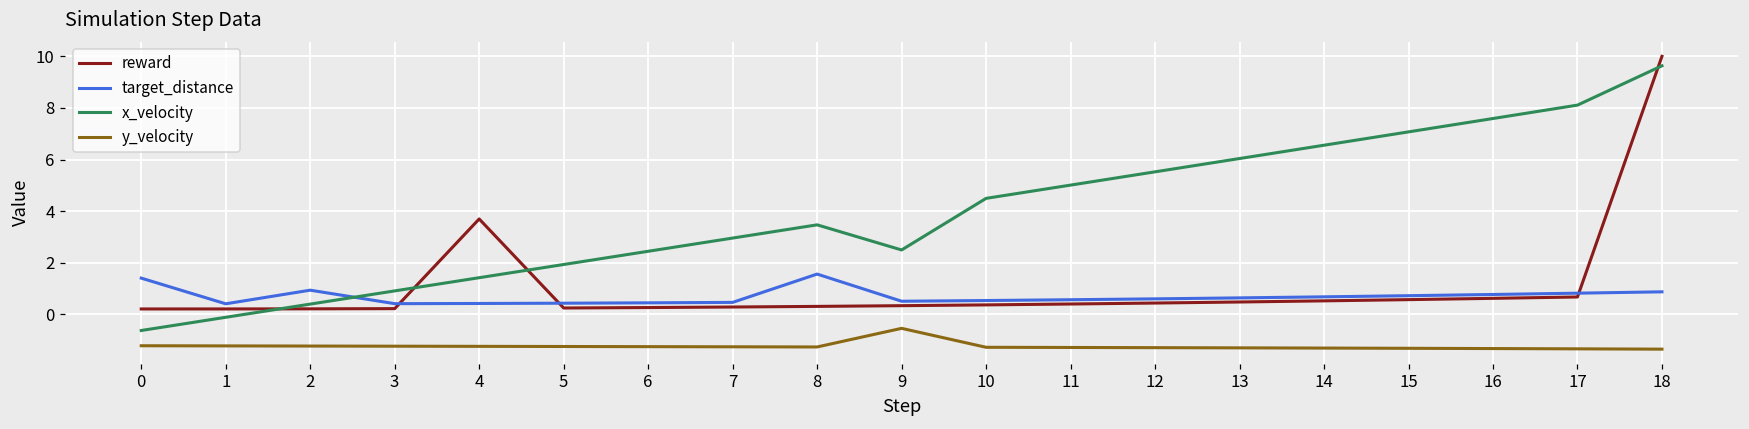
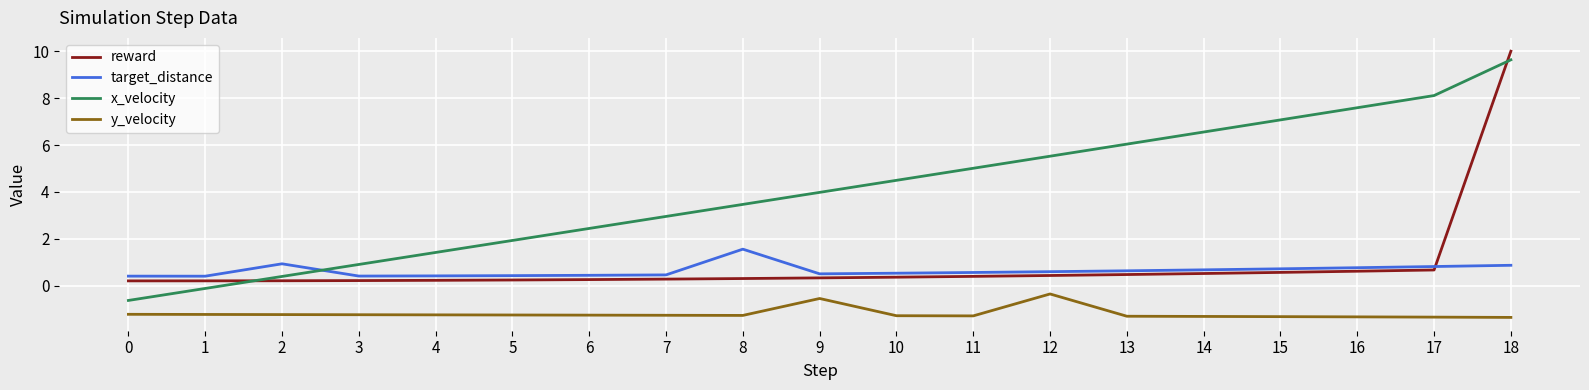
target_distance, 0: 1.4 -> 0.4
reward, 4: 3.7 -> 0.2
x_velocity, 9: 2.5 -> 4.0
y_velocity, 12: -1.3 -> -0.3
